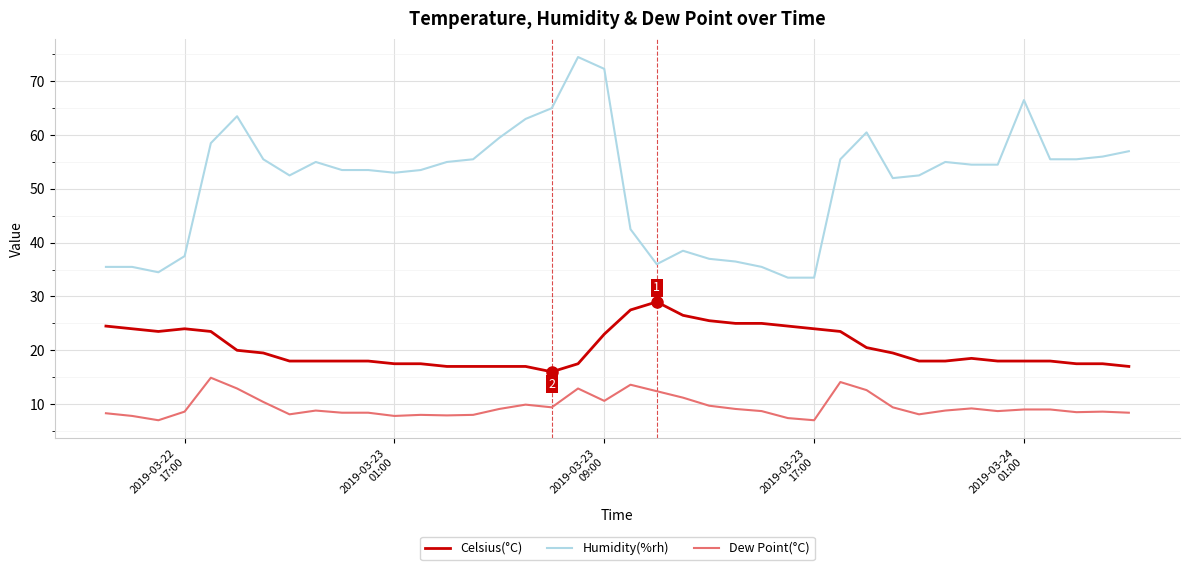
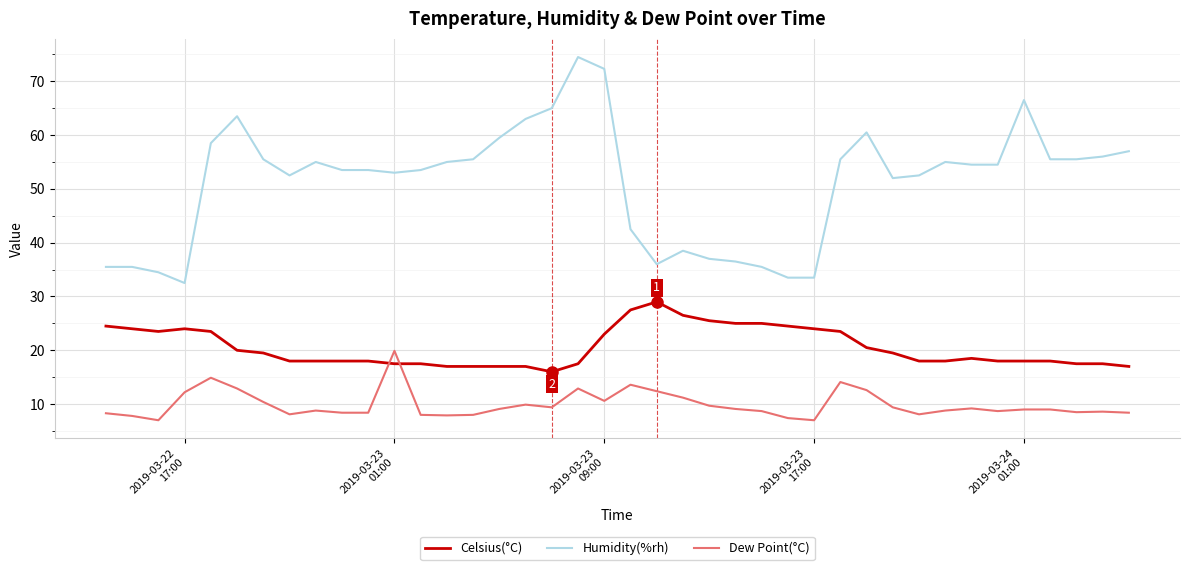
Humidity(%rh), 2019-03-22 17:00: 38 -> 33
Dew Point(°C), 2019-03-22 17:00: 9 -> 12
Dew Point(°C), 2019-03-23 01:00: 8 -> 20
